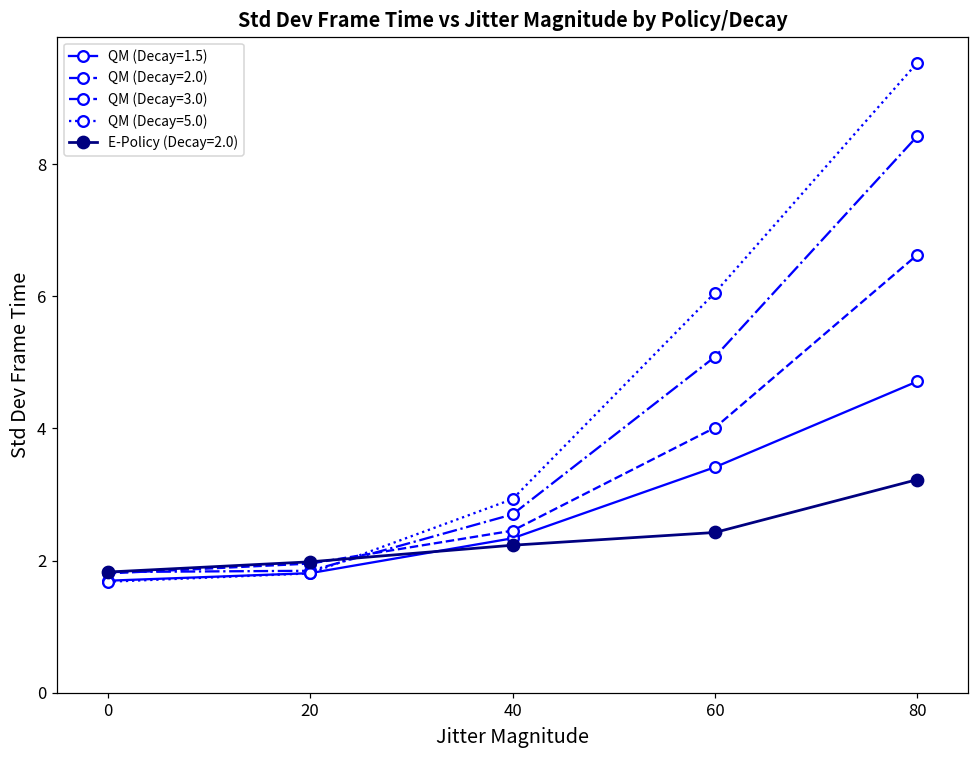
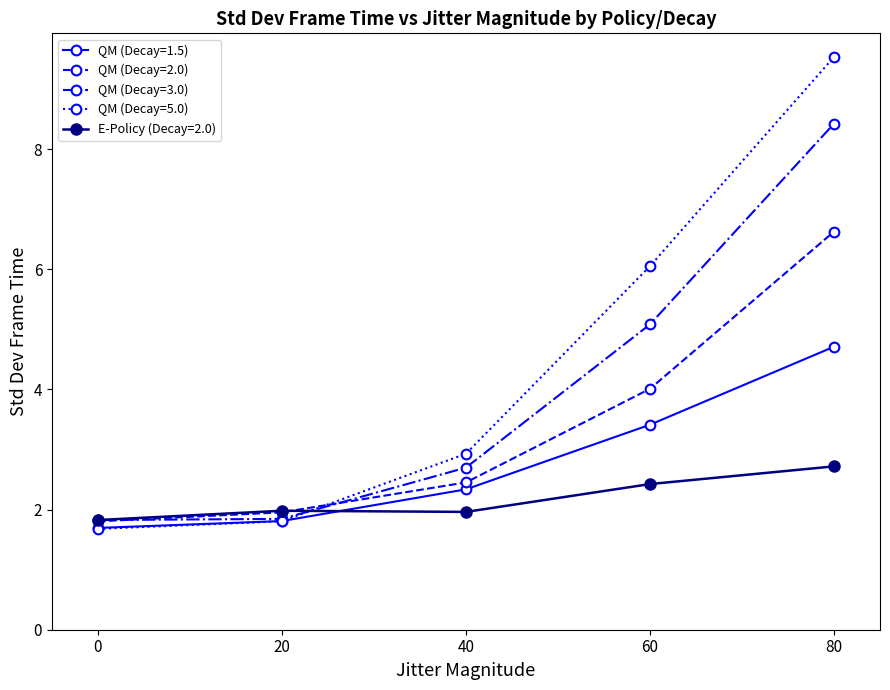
E-Policy (Decay=2.0), 40: 2.2 -> 2.0
E-Policy (Decay=2.0), 80: 3.2 -> 2.7
